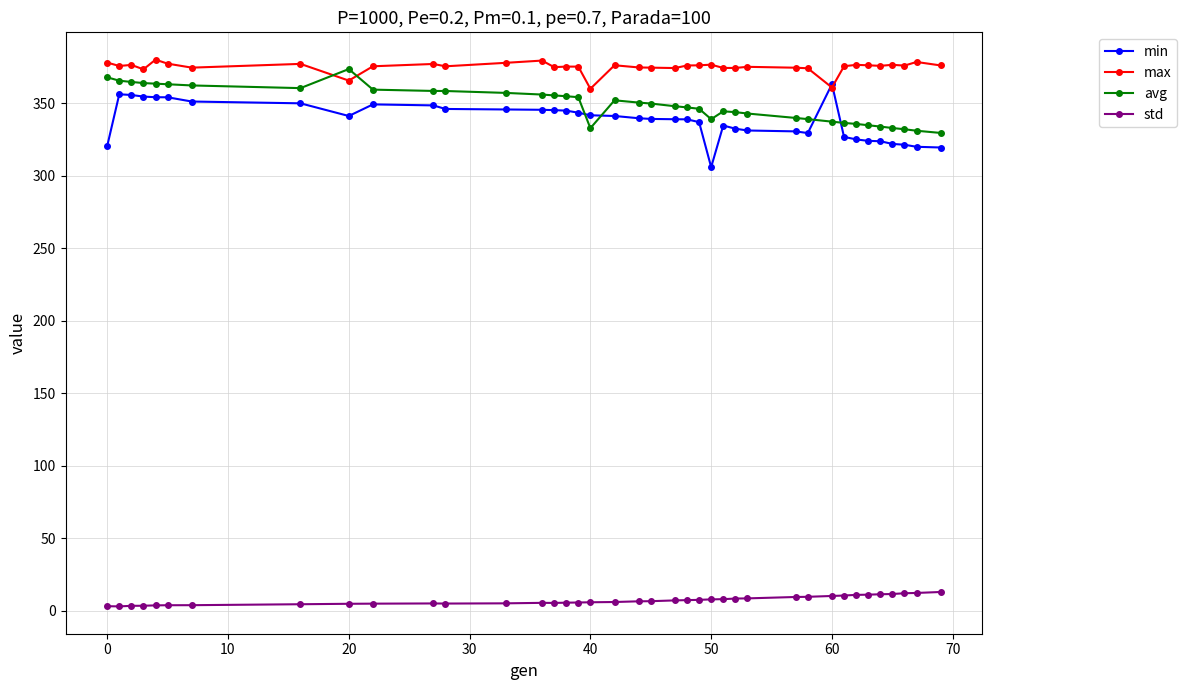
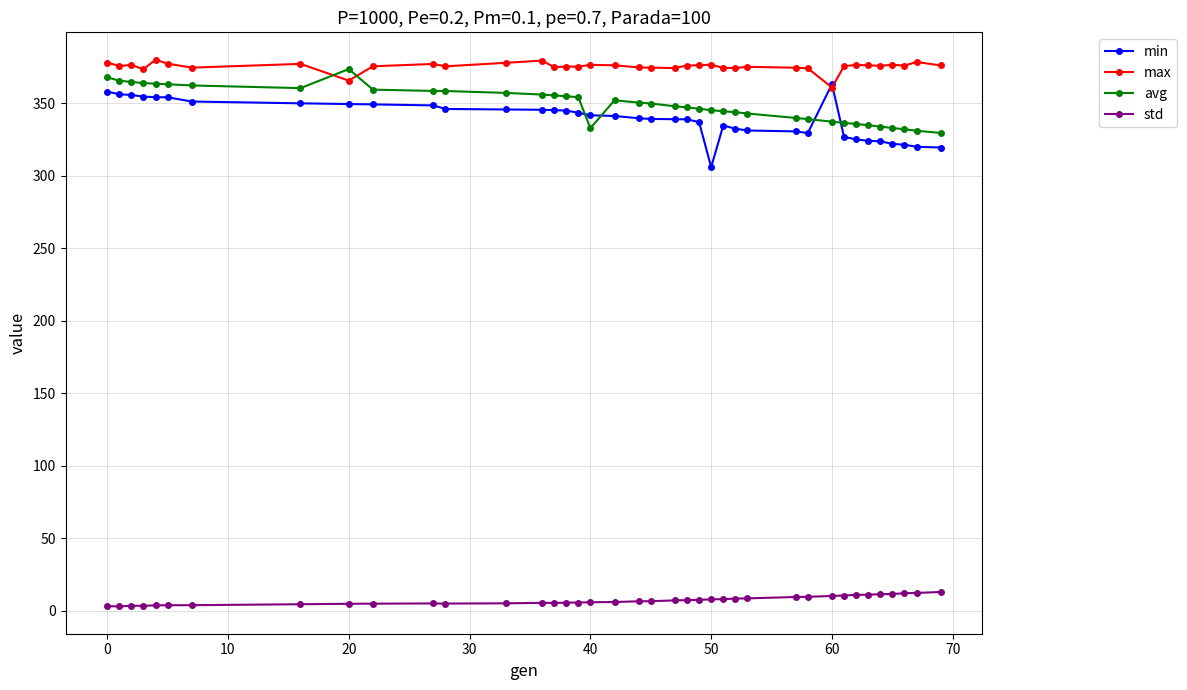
min, 0: 321 -> 358
min, 20: 341 -> 350
max, 40: 360 -> 376
avg, 50: 339 -> 345
